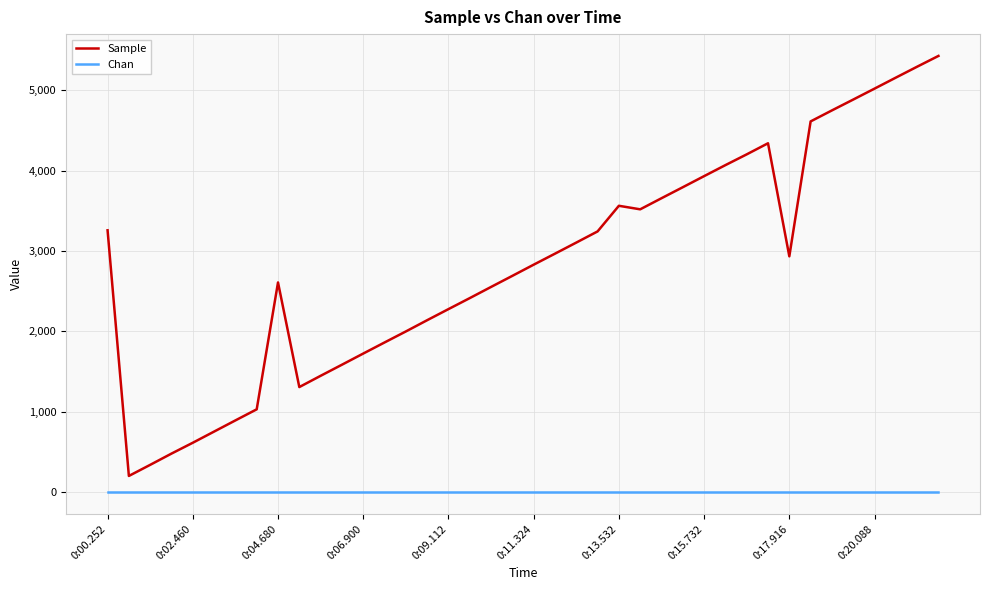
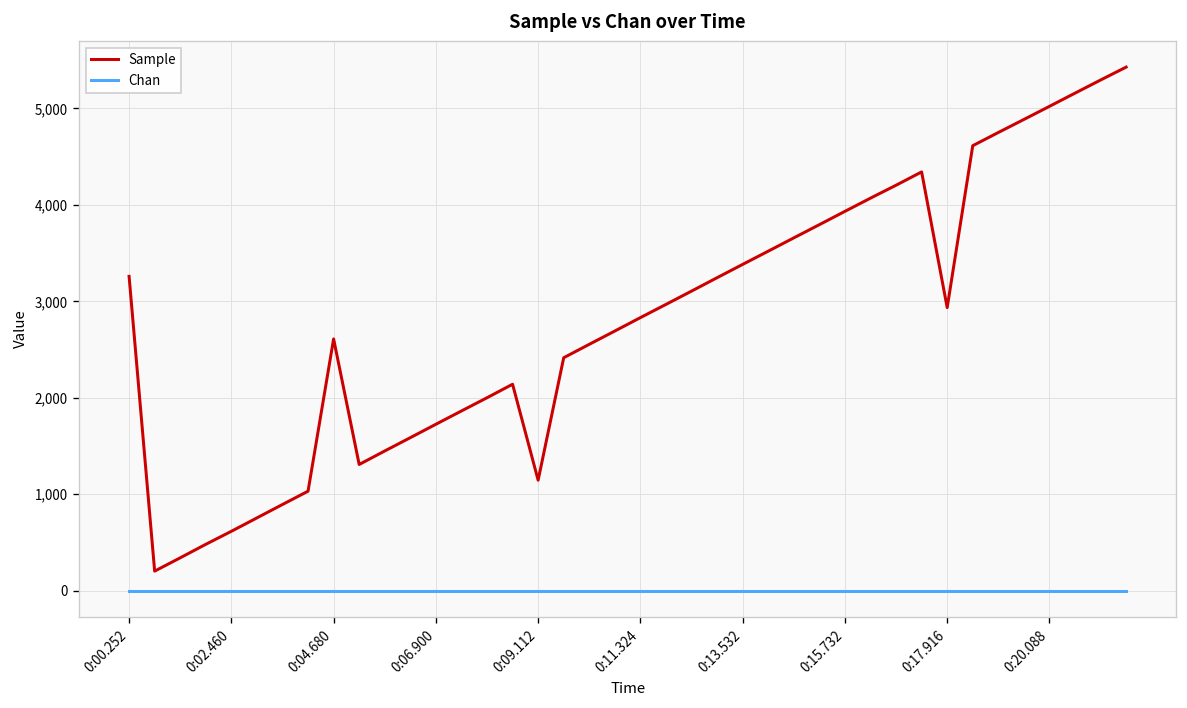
Sample, 0:09.112: 2,300 -> 1,100
Sample, 0:13.532: 3,600 -> 3,400
